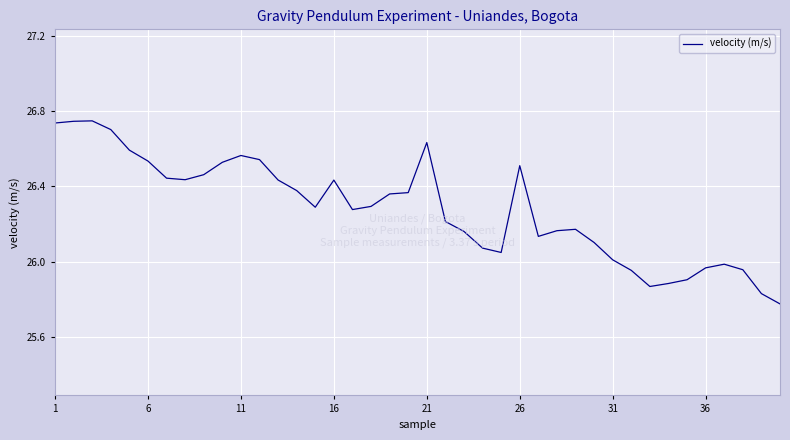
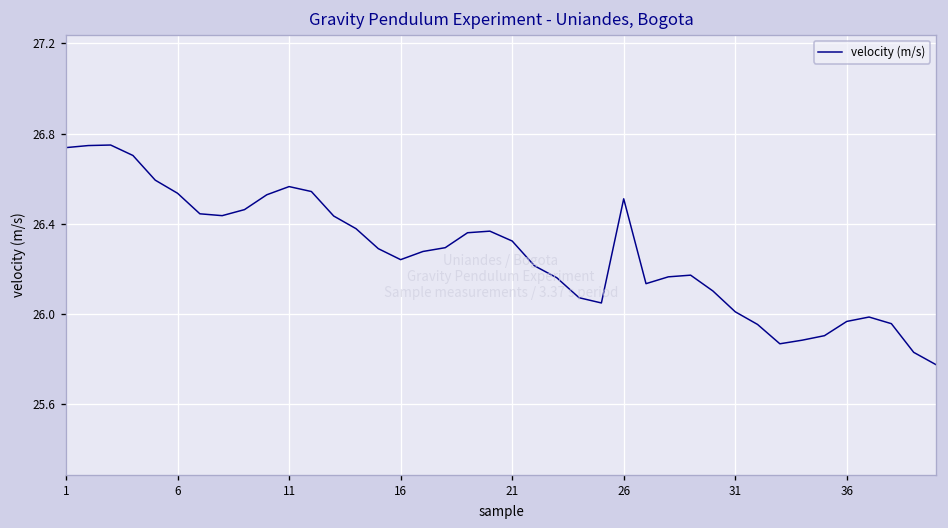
16: 26.43 -> 26.24
21: 26.63 -> 26.32
